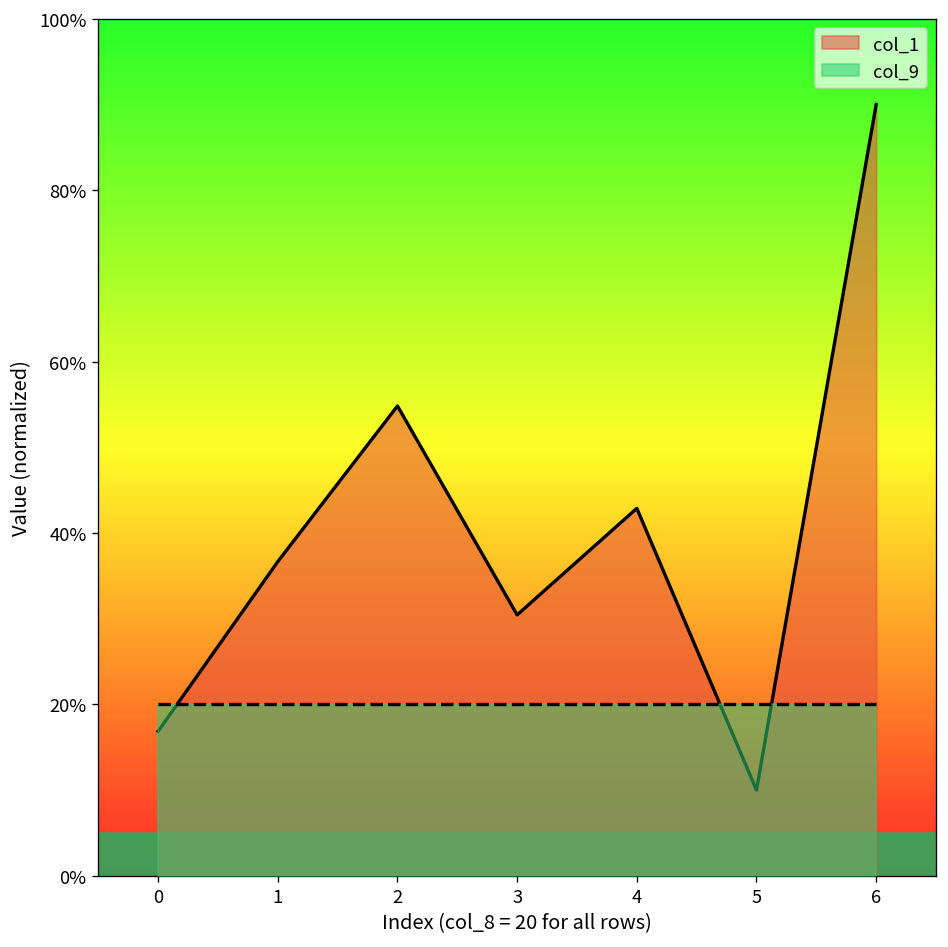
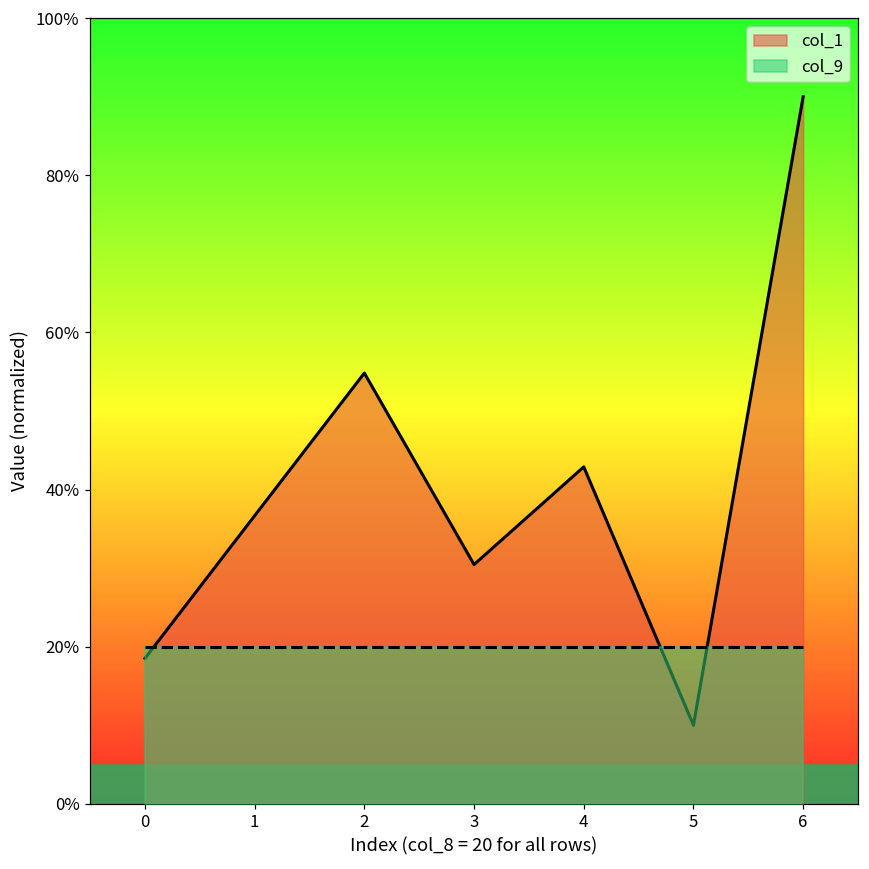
col_1, 0: 17% -> 19%
